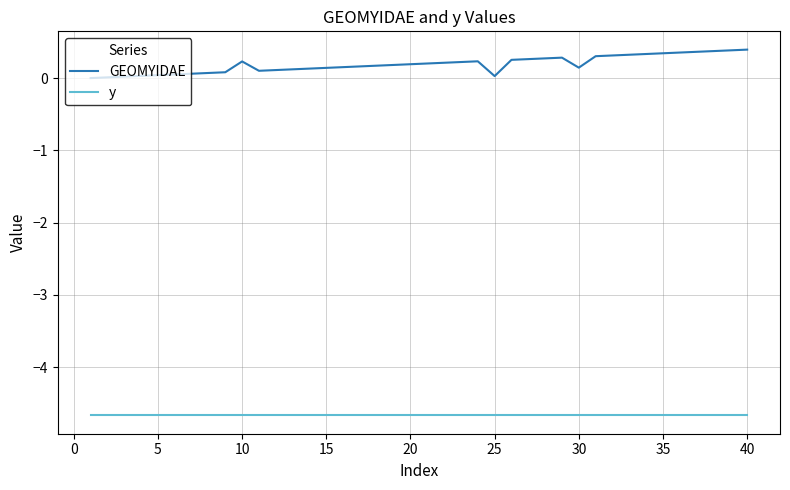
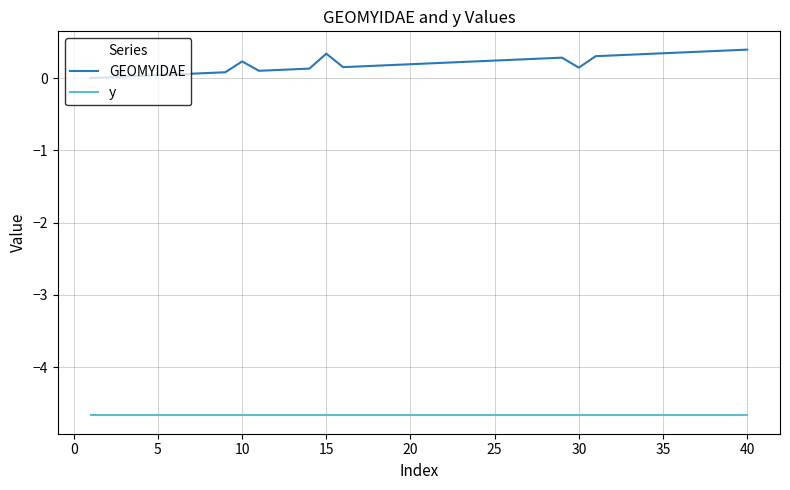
GEOMYIDAE, 15: 0.1 -> 0.3
GEOMYIDAE, 25: 0.0 -> 0.2
